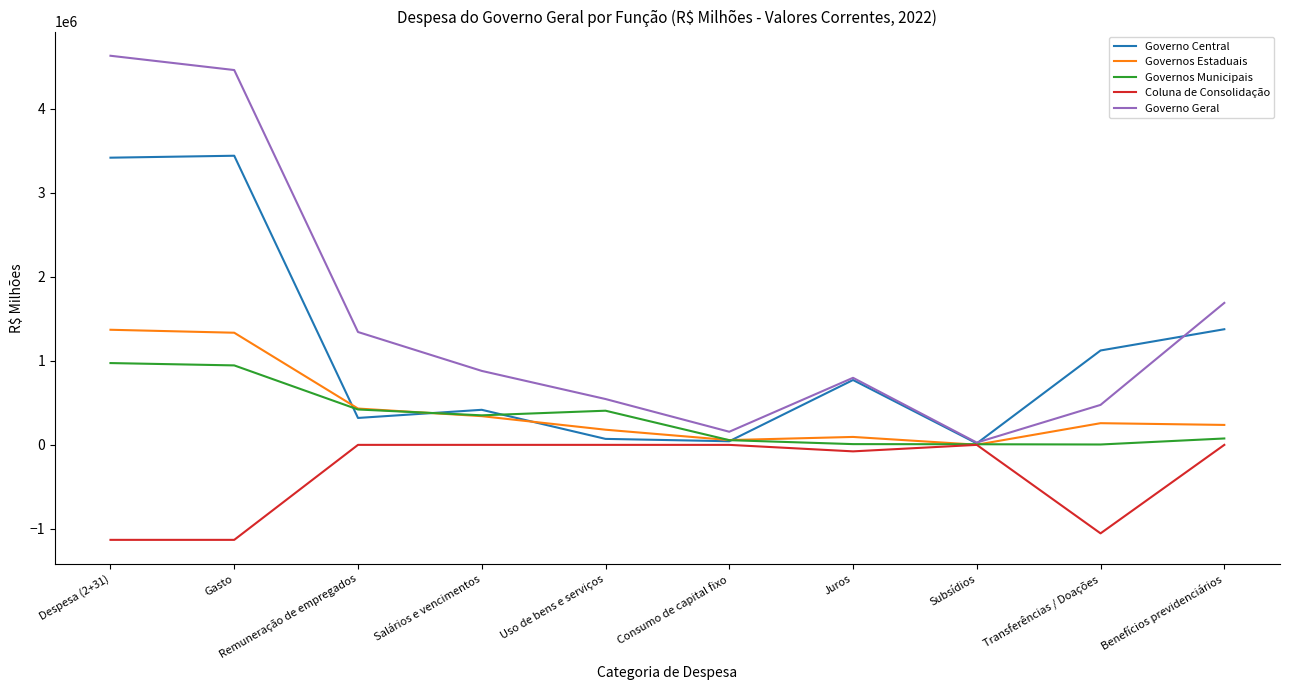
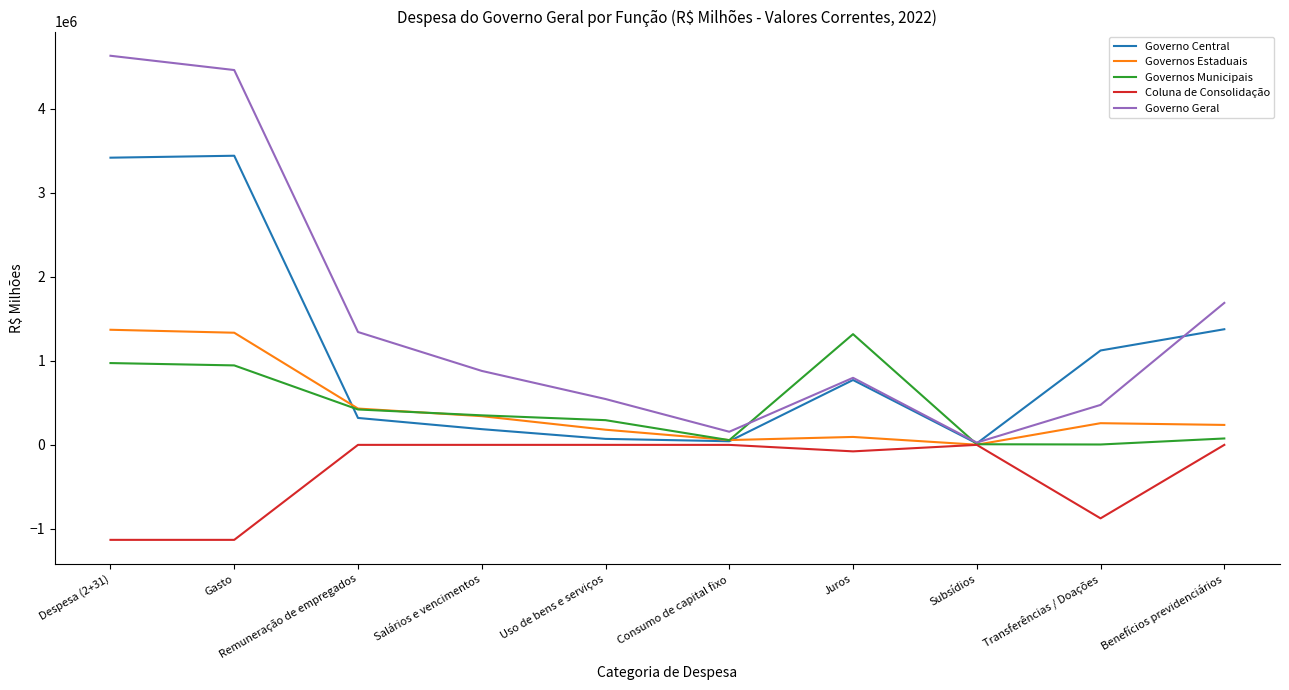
Governo Central, Salários e vencimentos: 400000 -> 200000
Governos Municipais, Uso de bens e serviços: 400000 -> 300000
Governos Municipais, Juros: 0 -> 1300000
Coluna de Consolidação, Transferências / Doações: -1100000 -> -900000
